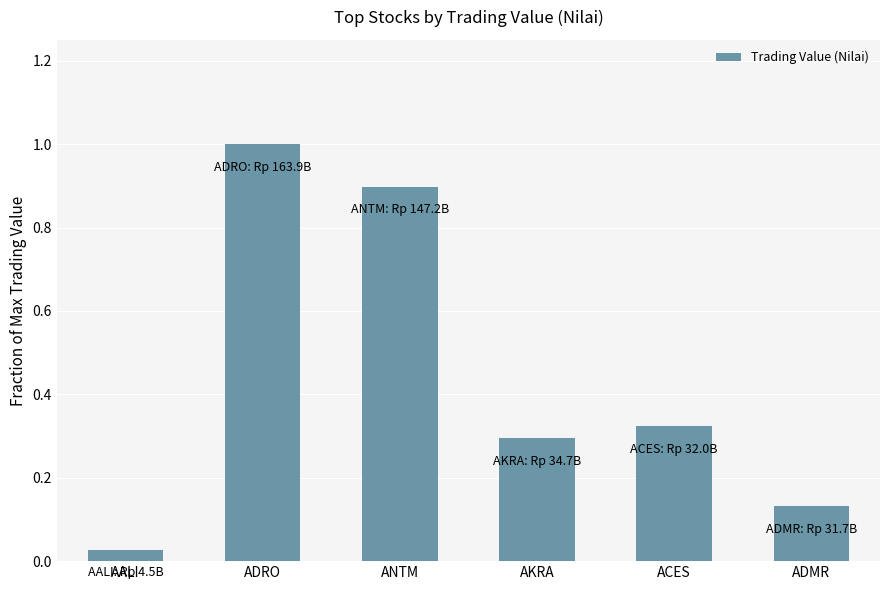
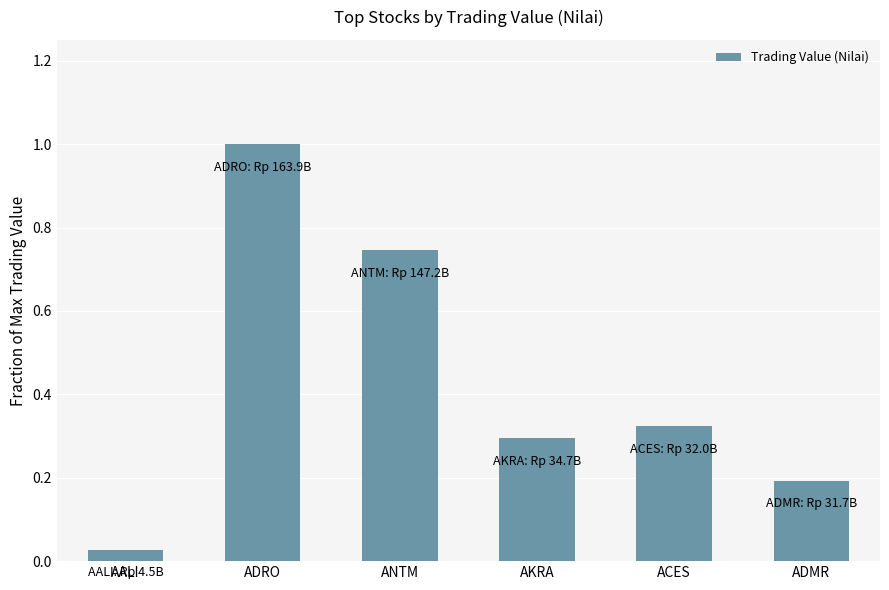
ANTM: 0.90 -> 0.75
ADMR: 0.13 -> 0.19
